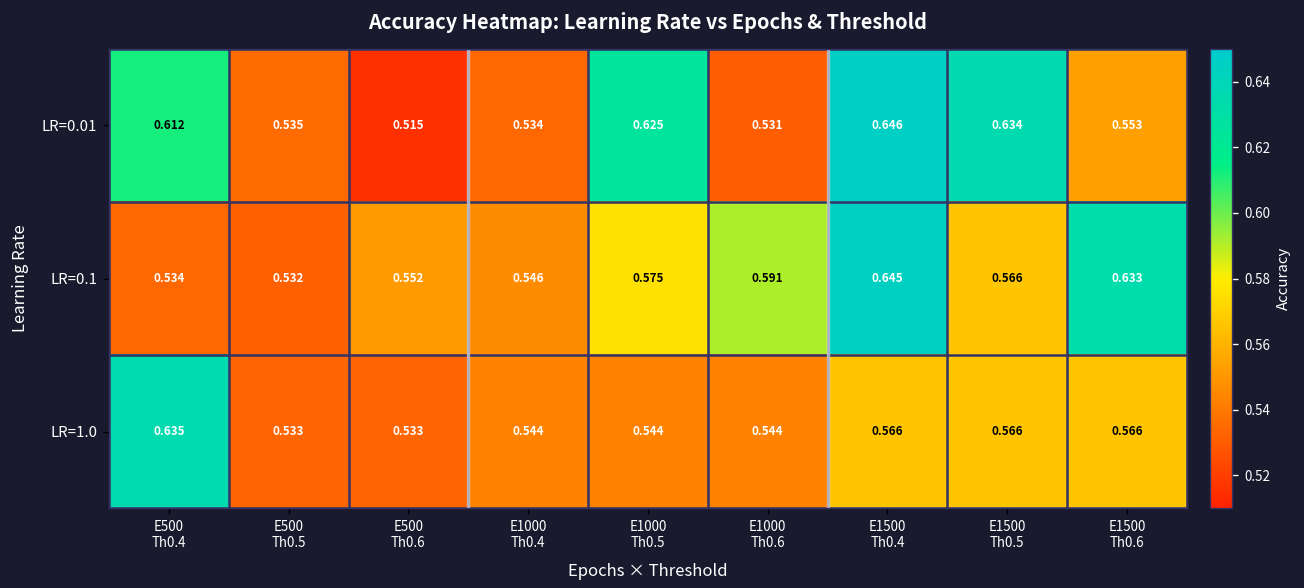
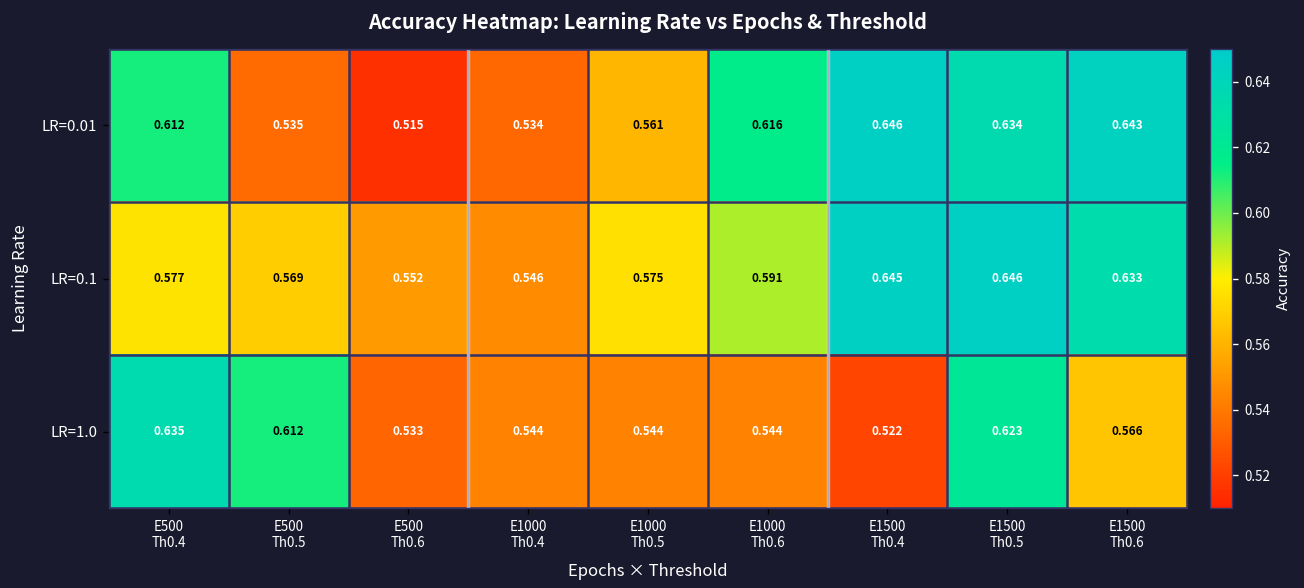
LR=0.01, E1000 Th0.5: 0.625 -> 0.561
LR=0.01, E1000 Th0.6: 0.531 -> 0.616
LR=0.01, E1500 Th0.6: 0.553 -> 0.643
LR=0.1, E500 Th0.4: 0.534 -> 0.577
LR=0.1, E500 Th0.5: 0.532 -> 0.569
LR=0.1, E1500 Th0.5: 0.566 -> 0.646
LR=1.0, E500 Th0.5: 0.533 -> 0.612
LR=1.0, E1500 Th0.4: 0.566 -> 0.522
LR=1.0, E1500 Th0.5: 0.566 -> 0.623
